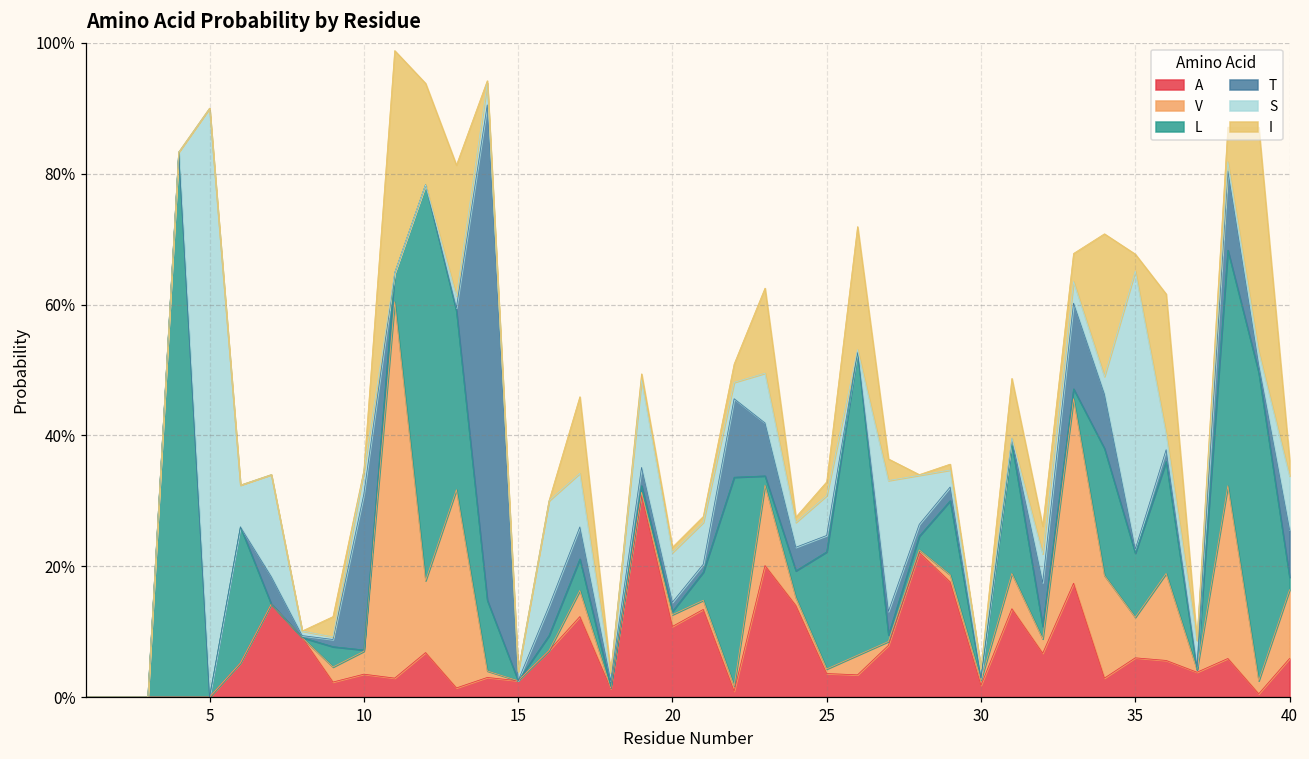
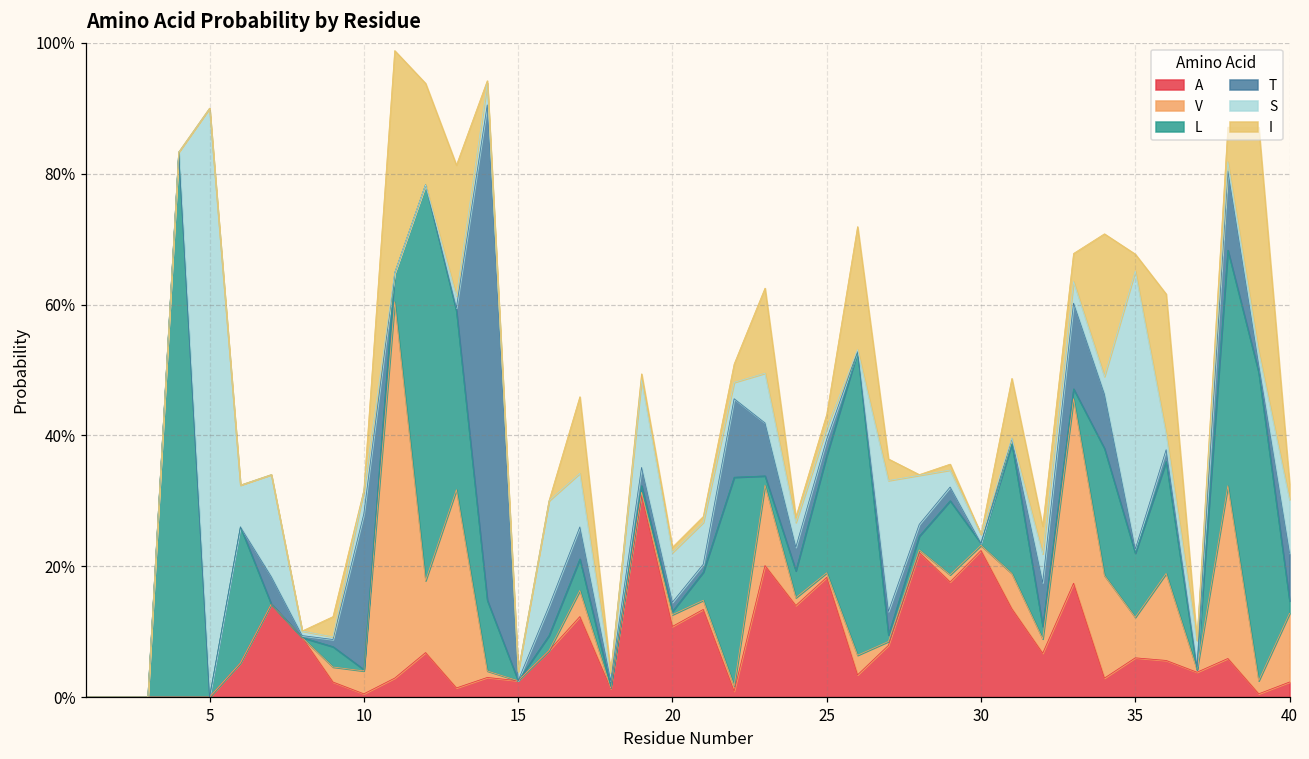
A, 10: 4% -> 1%
A, 25: 4% -> 18%
S, 25: 6% -> 2%
A, 30: 2% -> 22%
A, 40: 6% -> 2%
